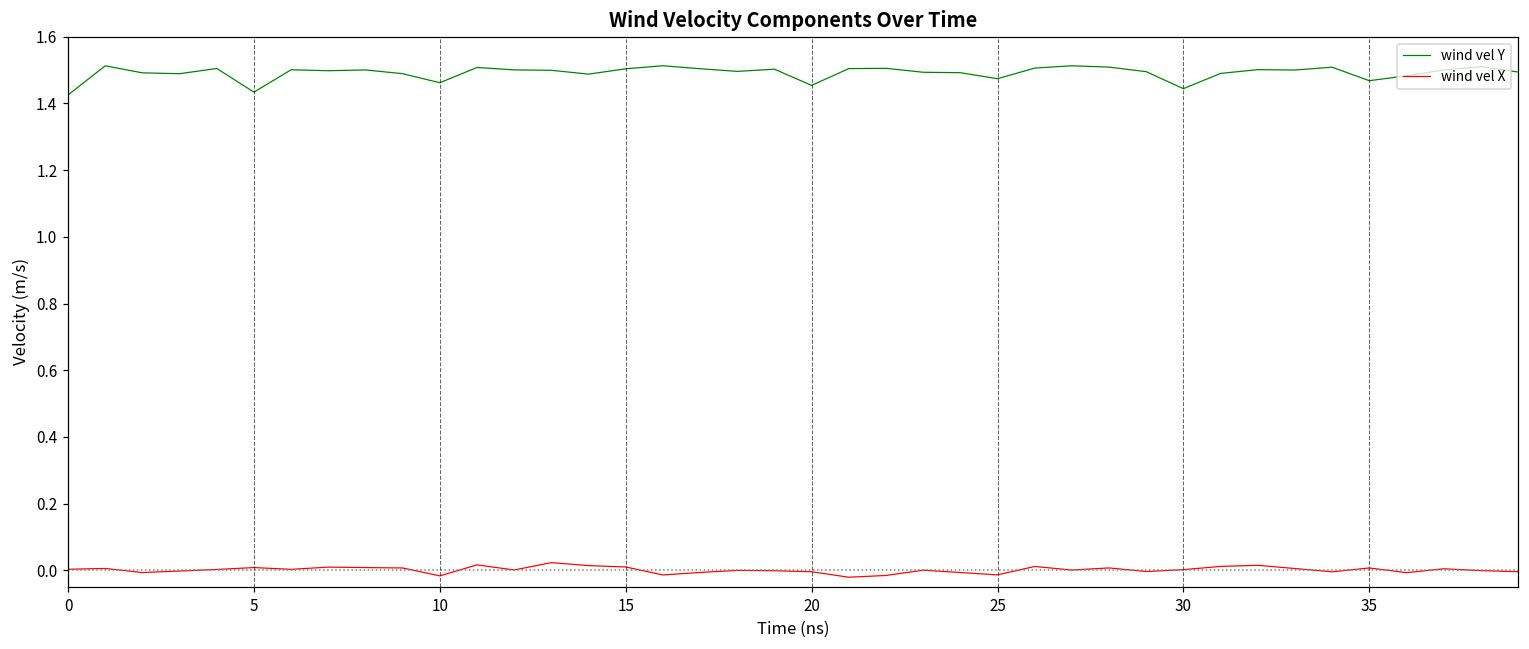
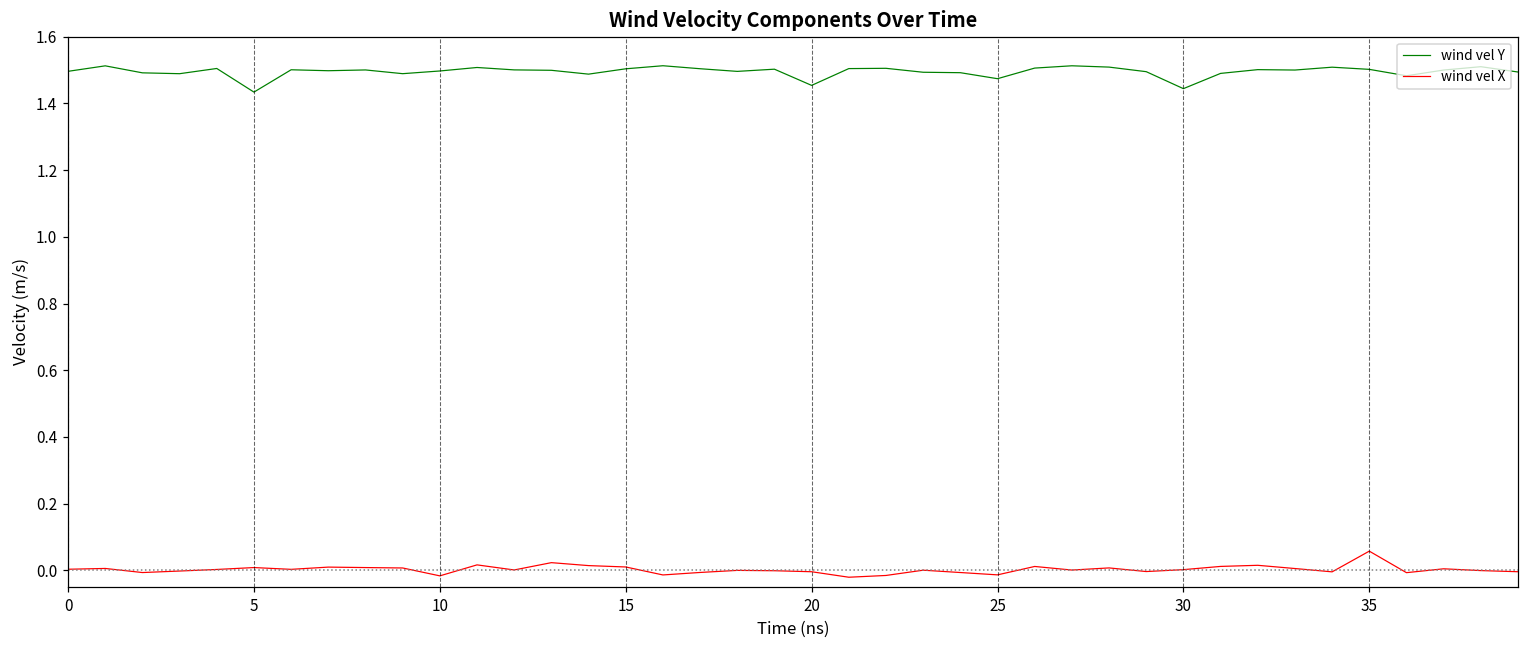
wind vel Y, 0: 1.43 -> 1.50
wind vel Y, 10: 1.46 -> 1.50
wind vel Y, 35: 1.47 -> 1.50
wind vel X, 35: 0.01 -> 0.06
